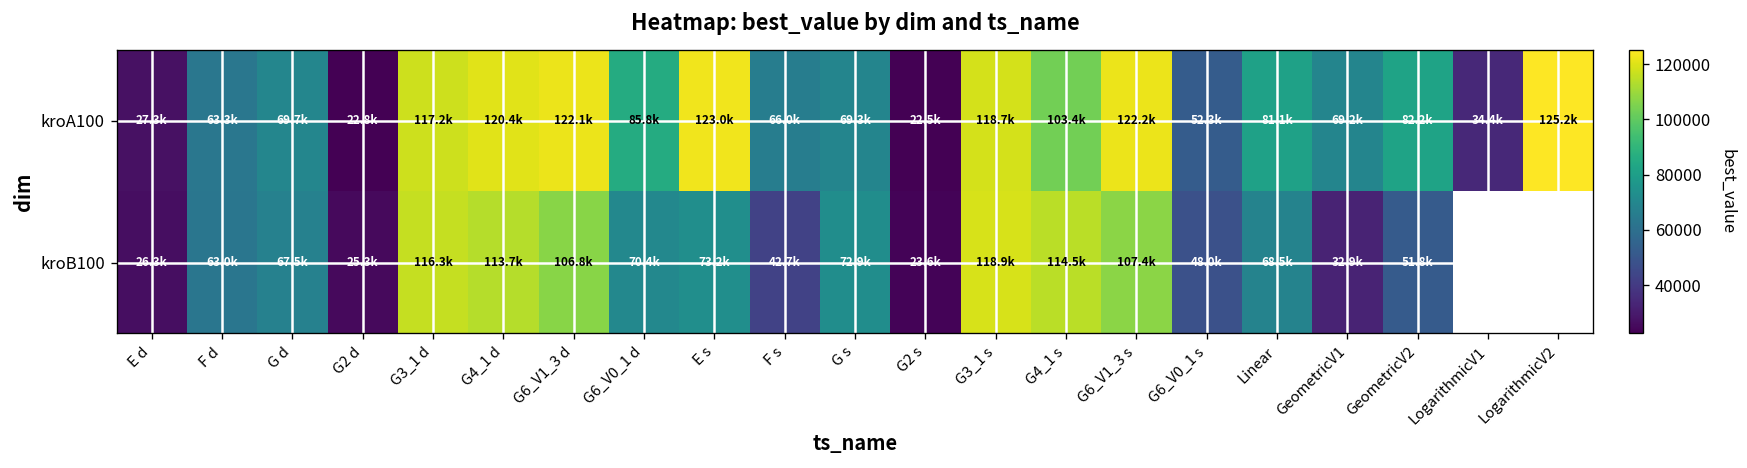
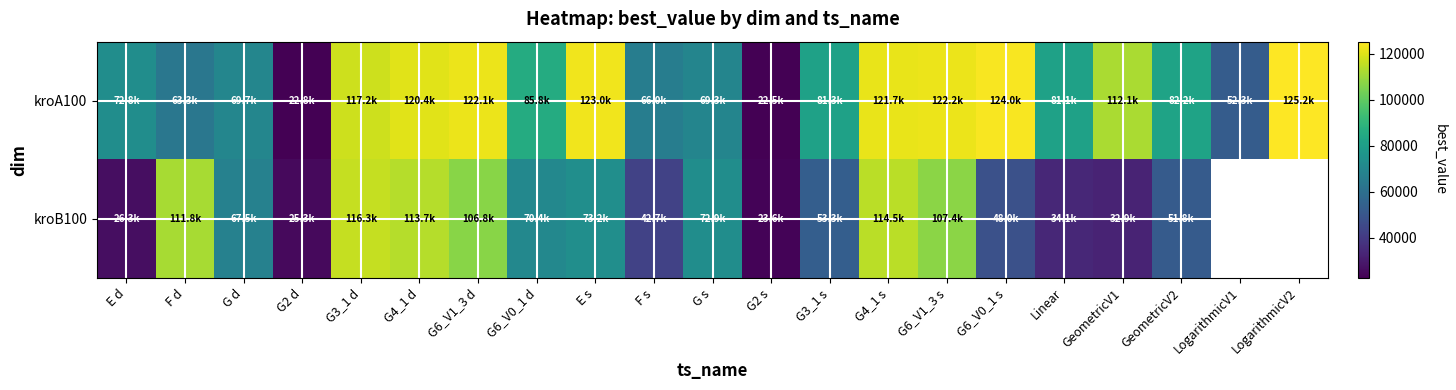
kroA100, E d: 27.3k -> 72.8k
kroA100, G3_1 s: 118.7k -> 81.3k
kroA100, G4_1 s: 103.4k -> 121.7k
kroA100, G6_V0_1 s: 52.3k -> 124.0k
kroA100, GeometricV1: 69.2k -> 112.1k
kroA100, LogarithmicV1: 34.4k -> 52.3k
kroB100, F d: 63.0k -> 111.8k
kroB100, G3_1 s: 118.9k -> 53.3k
kroB100, Linear: 68.5k -> 34.1k
